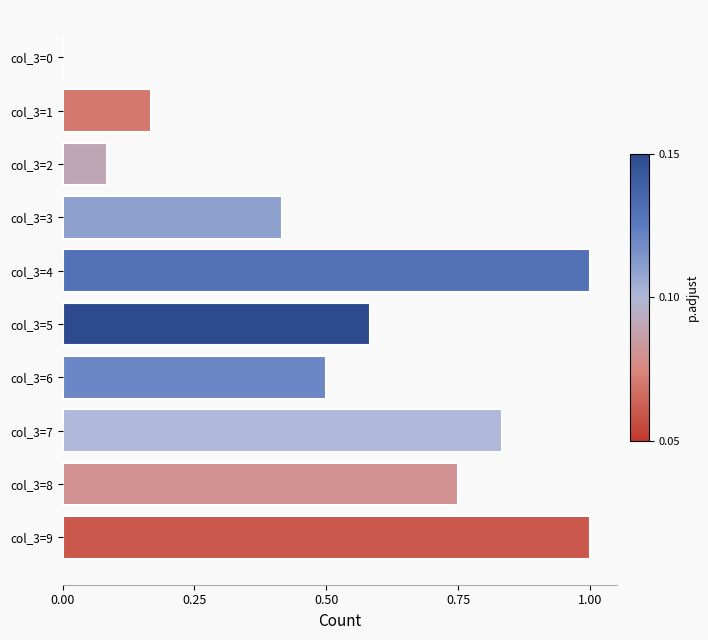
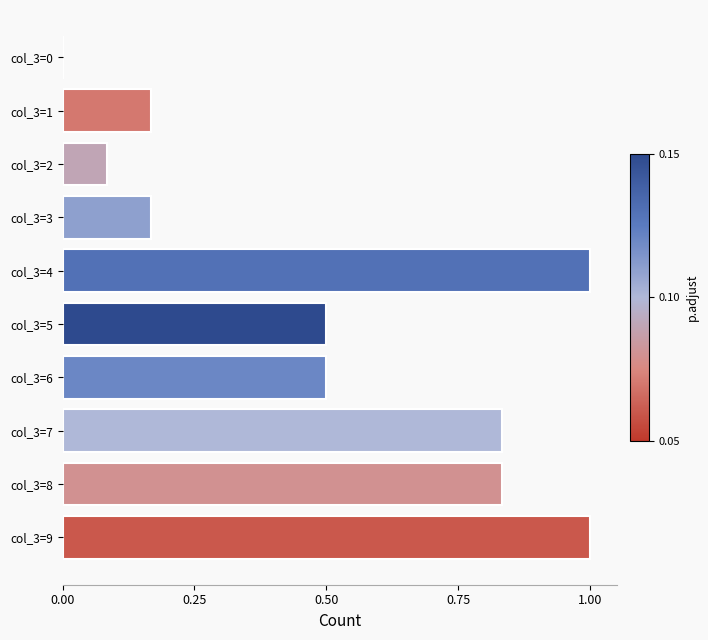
col_3=3: 0.42 -> 0.17
col_3=5: 0.58 -> 0.50
col_3=8: 0.75 -> 0.83
